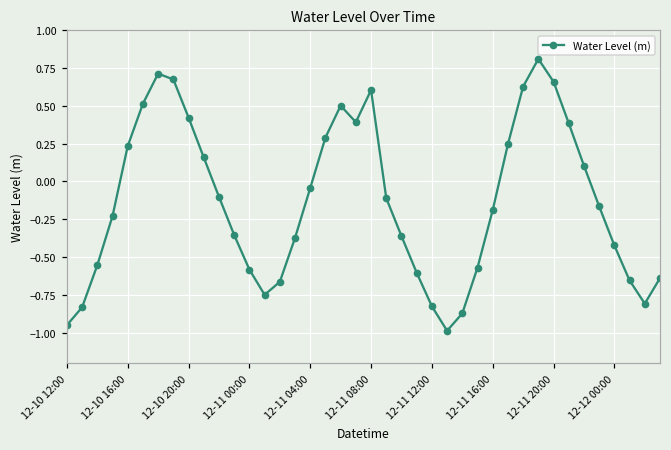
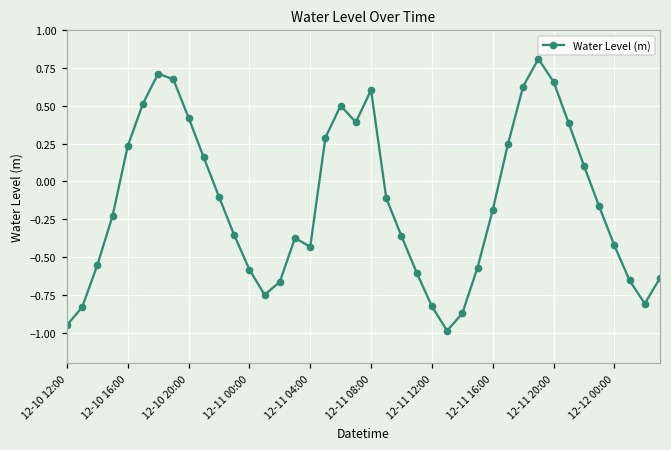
12-11 04:00: -0.04 -> -0.43
